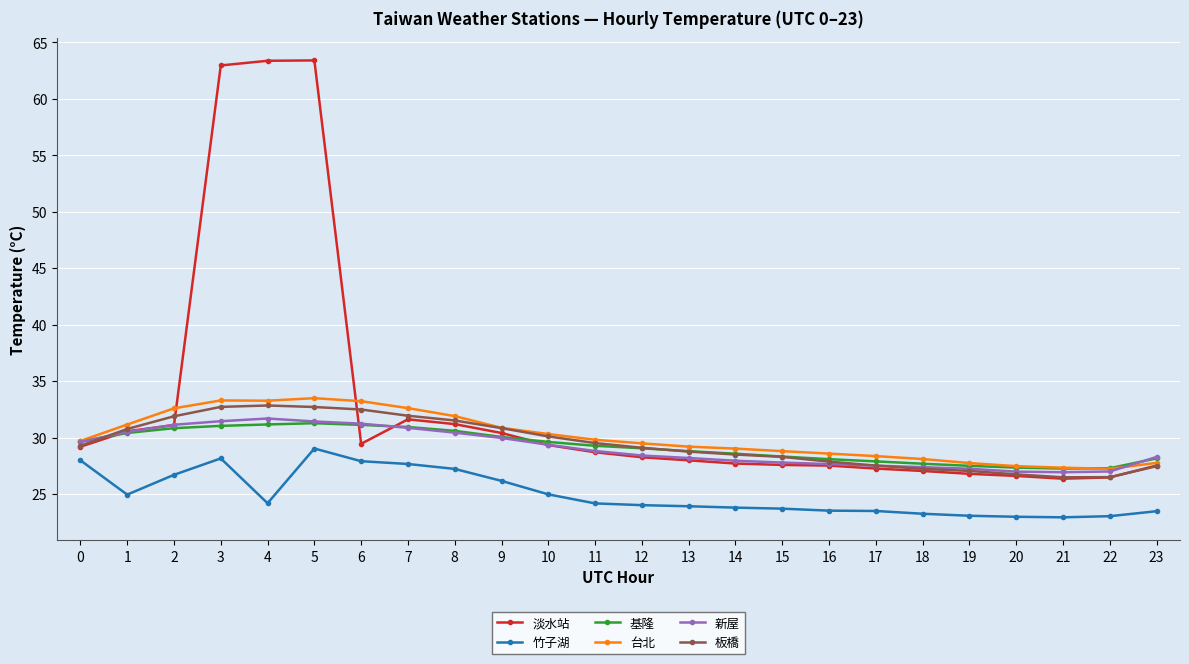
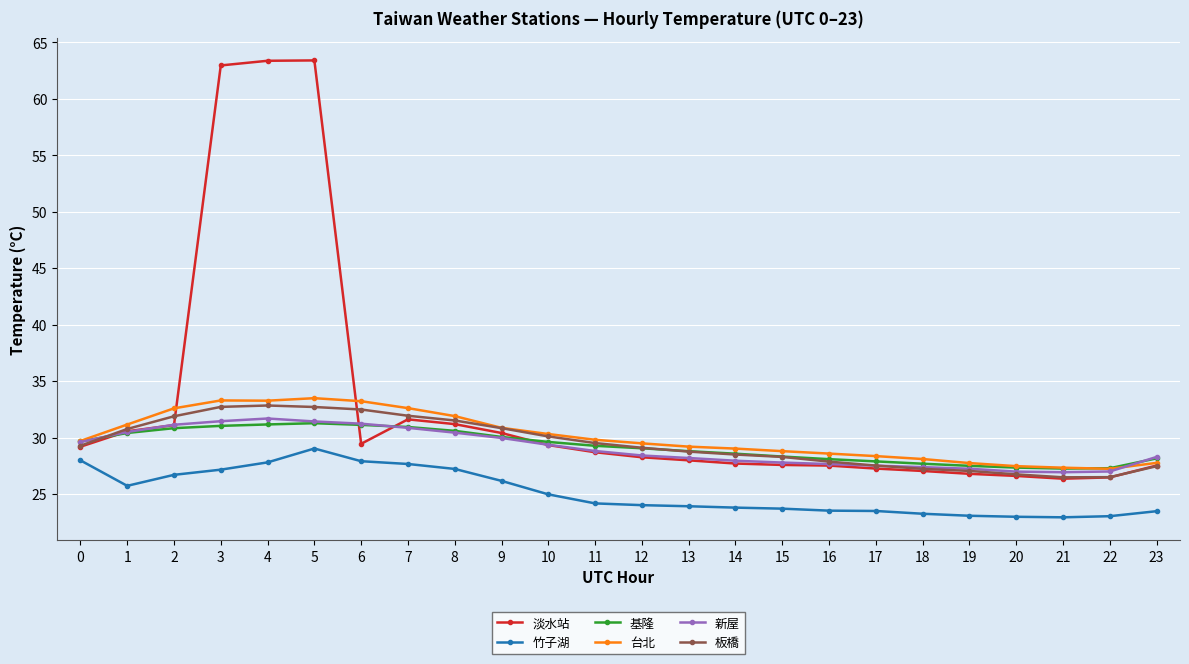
竹子湖, 1: 24.9 -> 25.7
竹子湖, 3: 28.2 -> 27.2
竹子湖, 4: 24.2 -> 27.8
